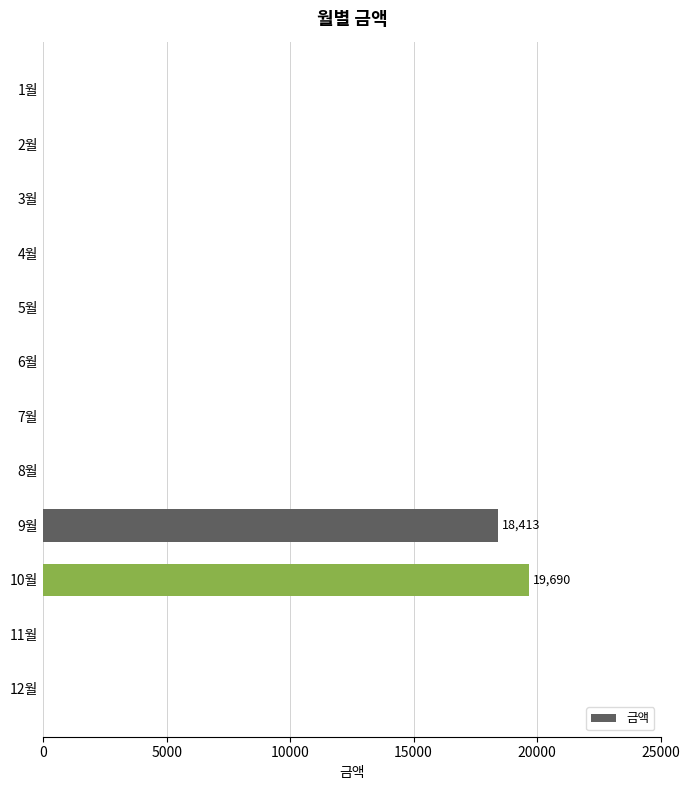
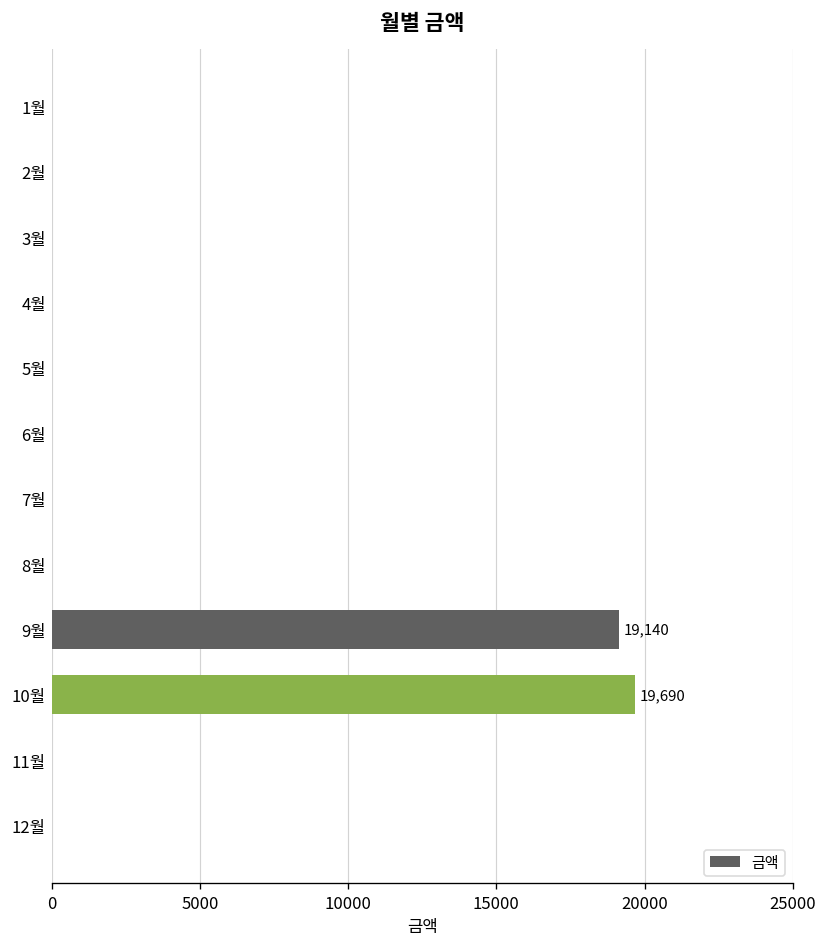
9월: 18,413 -> 19,140
